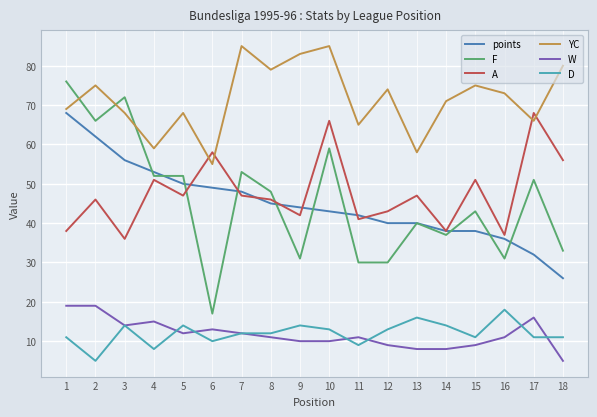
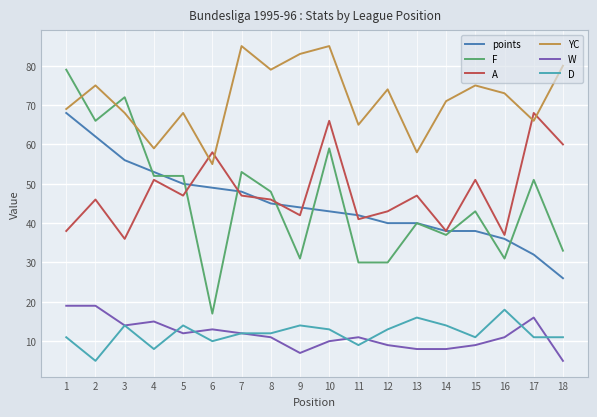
F, 1: 76 -> 79
W, 9: 10 -> 7
A, 18: 56 -> 60
